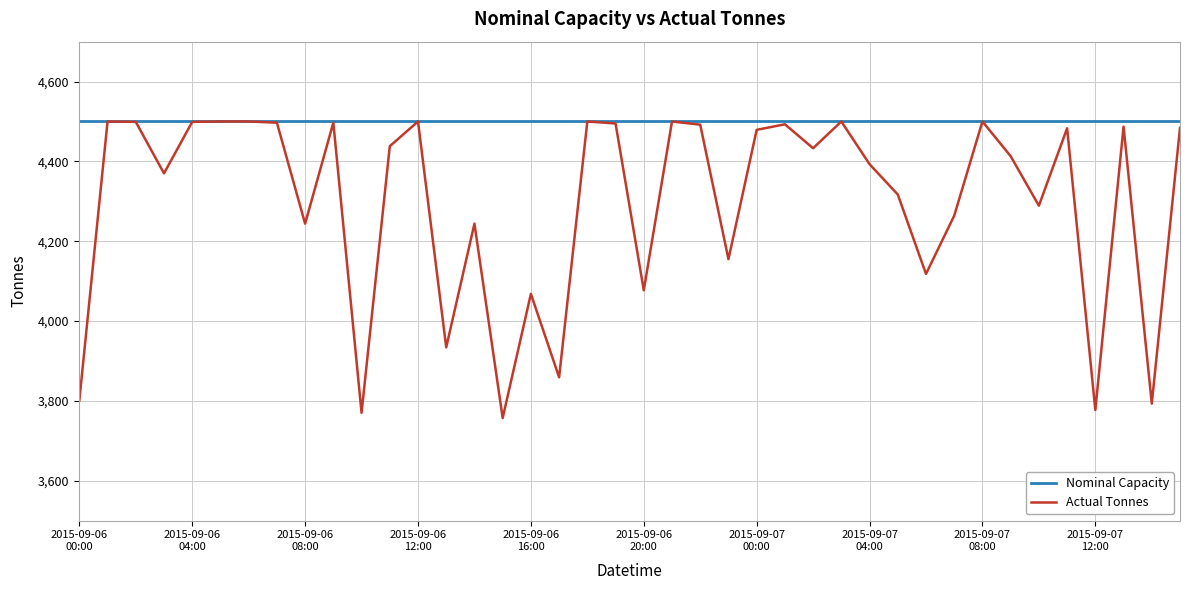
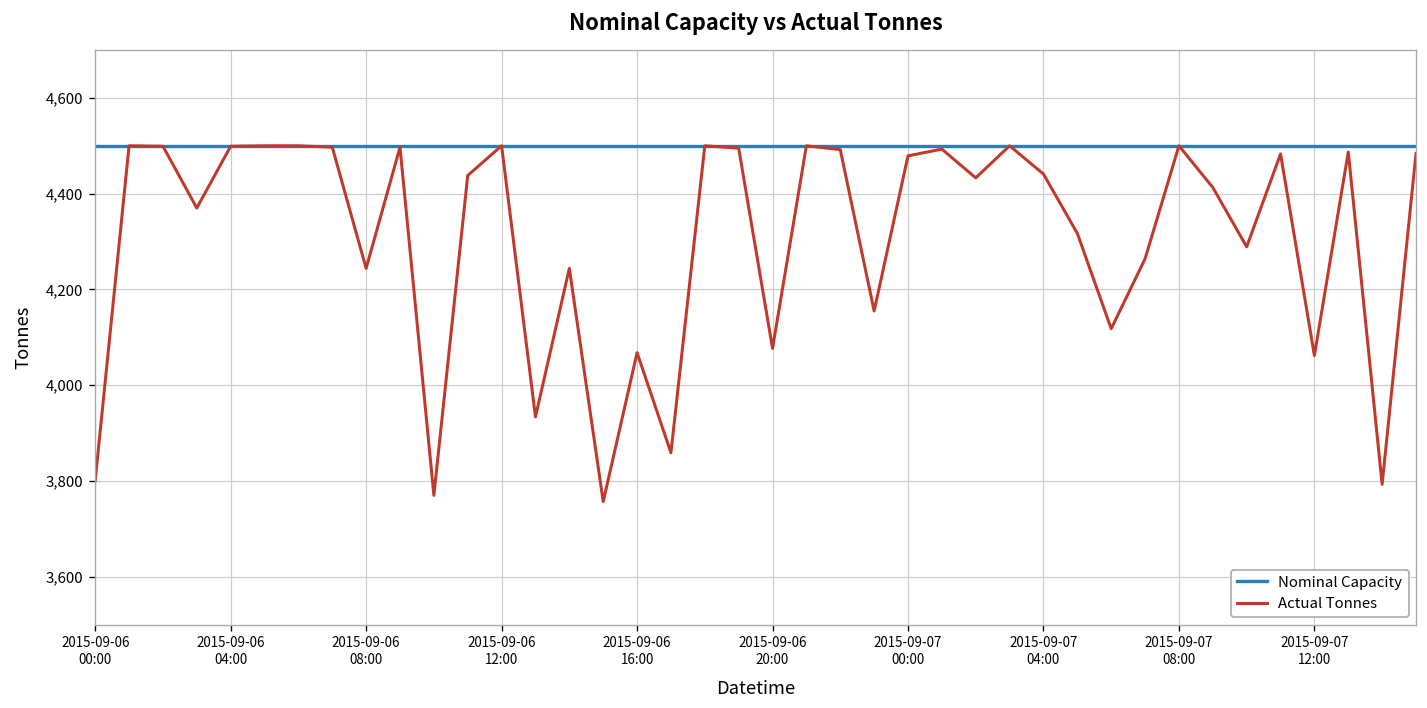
Actual Tonnes, 2015-09-07 04:00: 4,390 -> 4,440
Actual Tonnes, 2015-09-07 12:00: 3,780 -> 4,060
